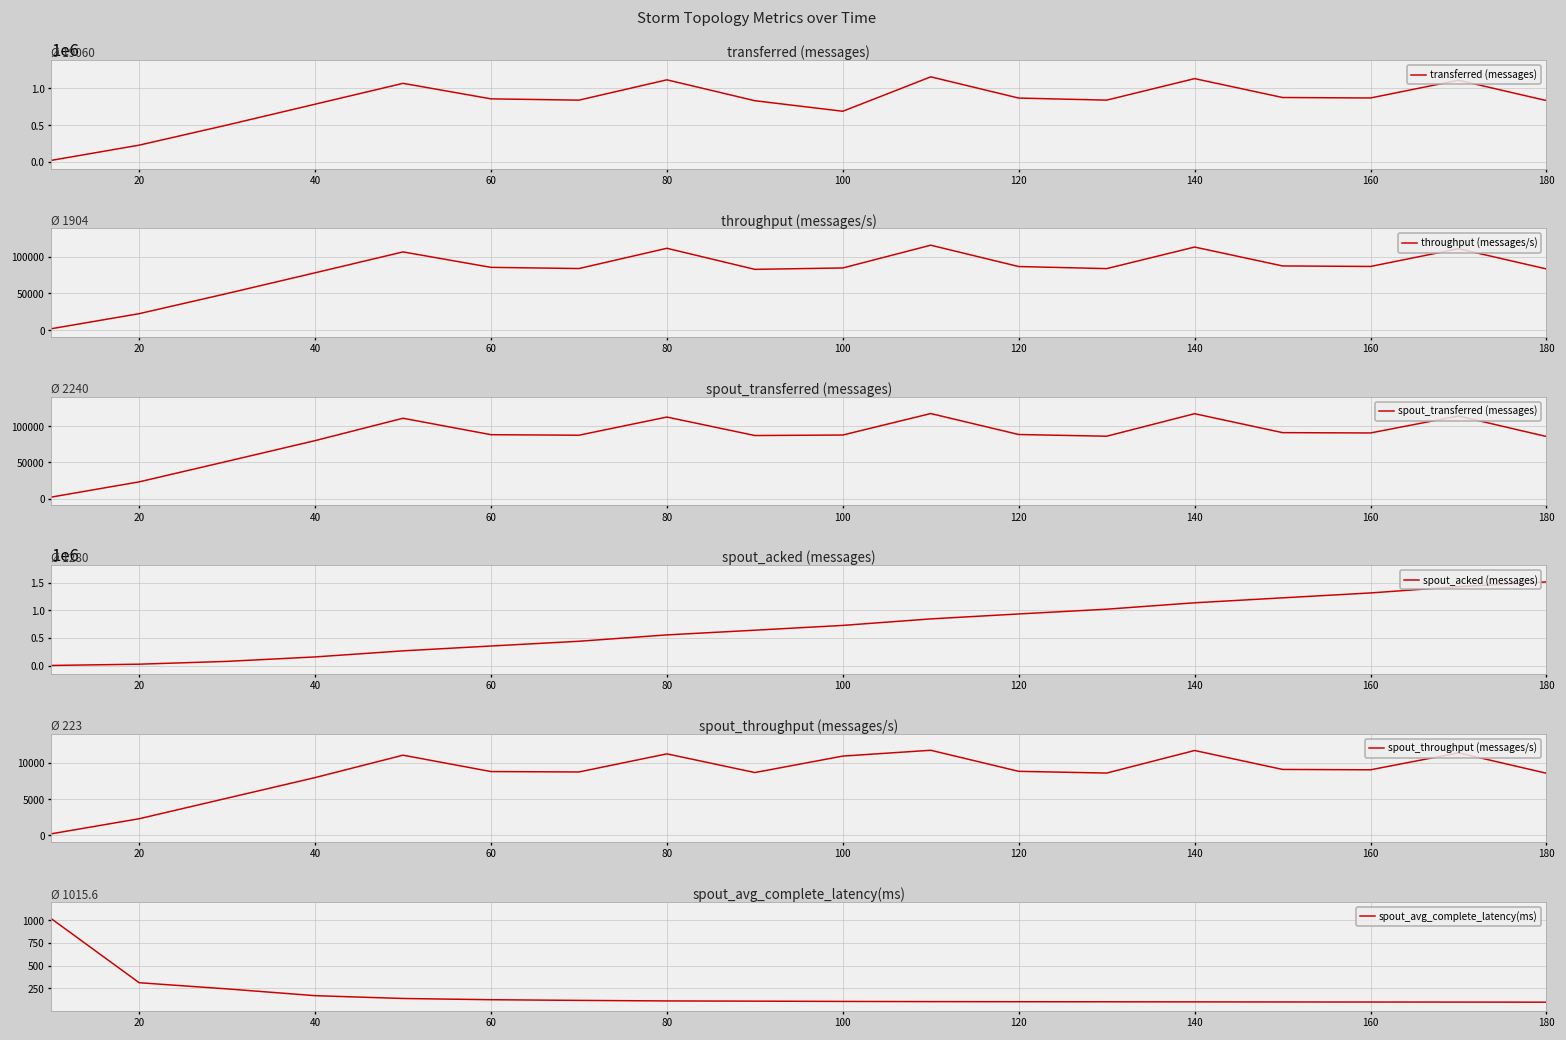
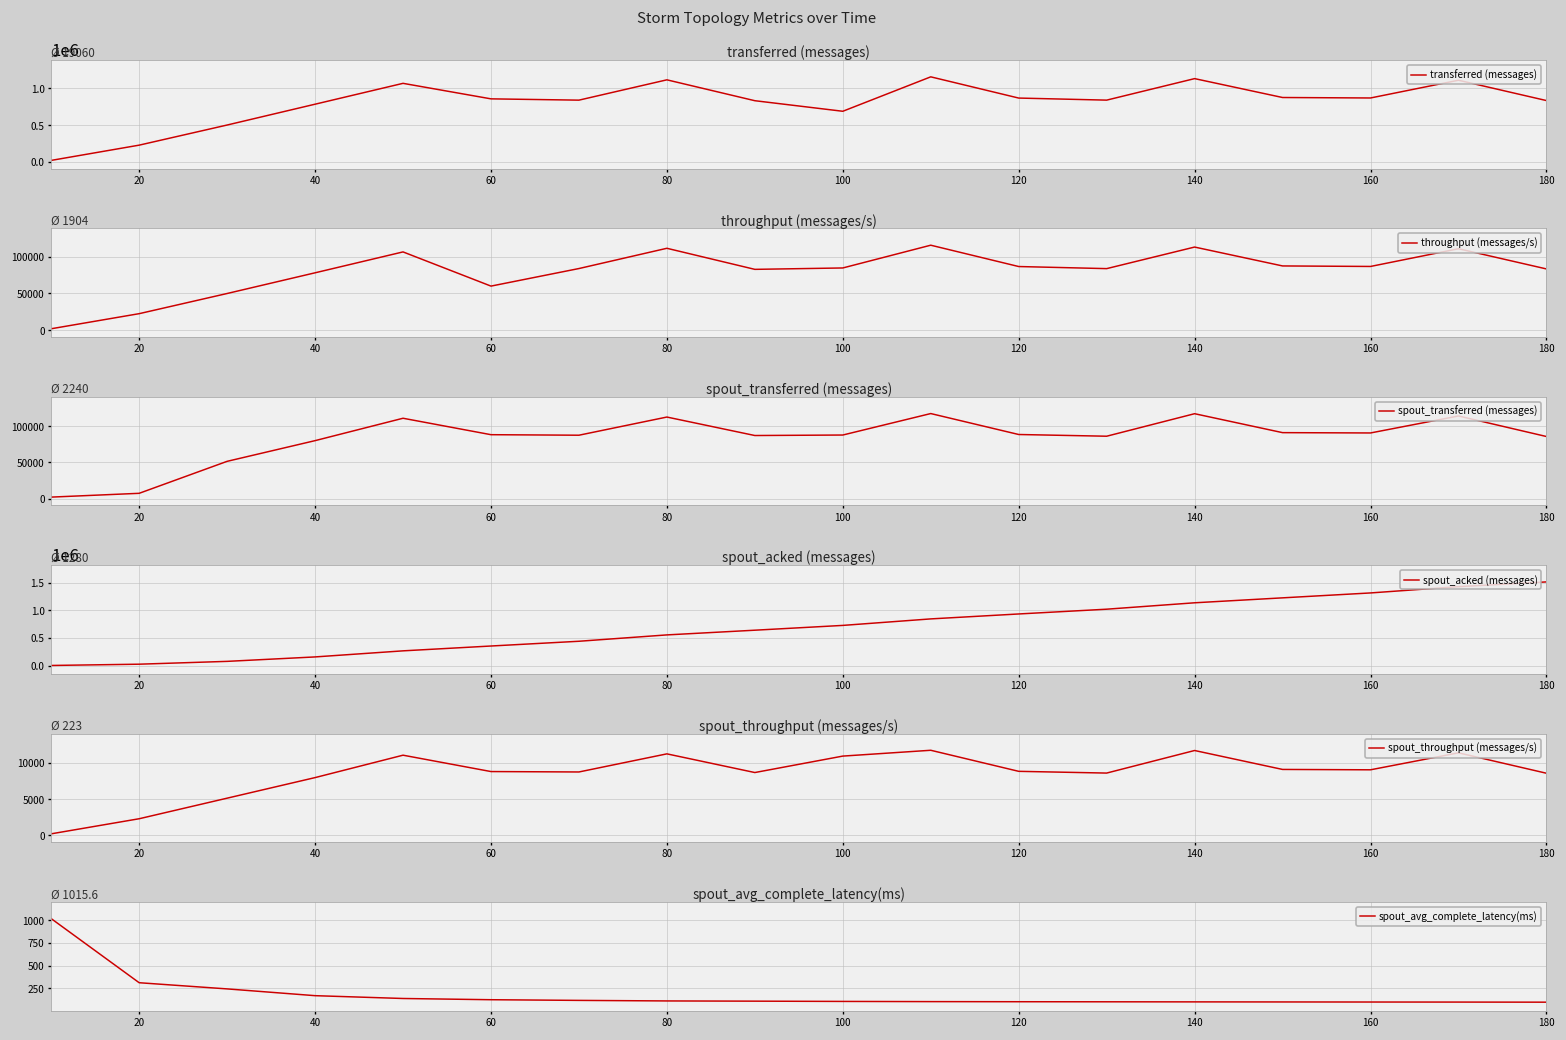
throughput (messages/s), 60: 90000 -> 60000
spout_transferred (messages), 20: 20000 -> 10000
